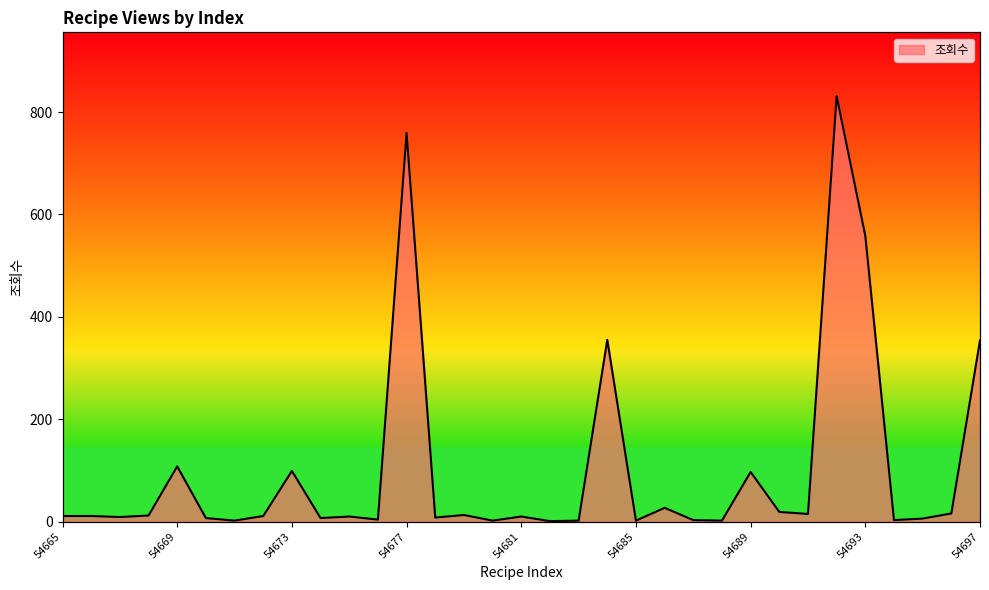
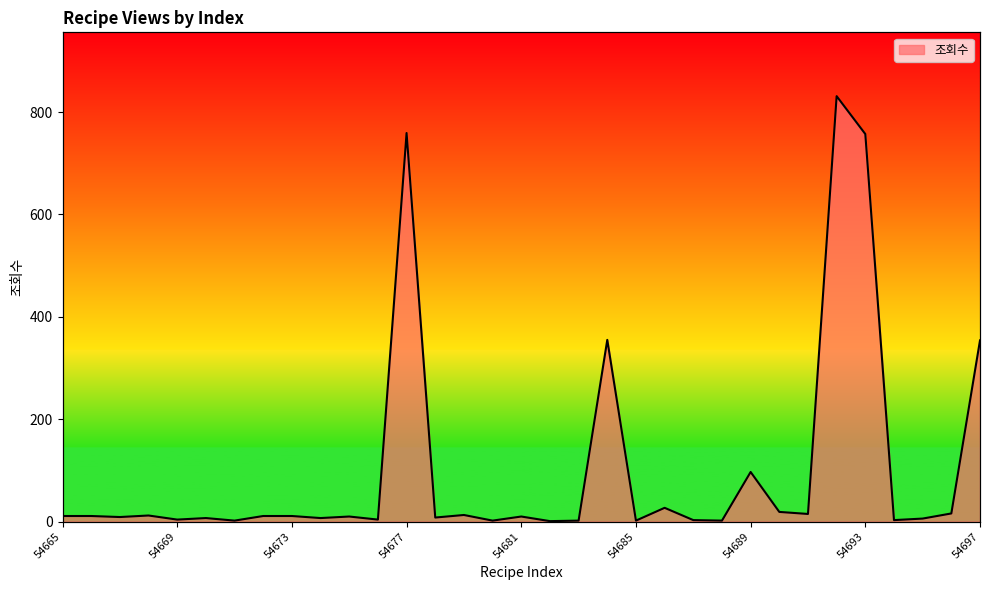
54669: 110 -> 0
54673: 100 -> 10
54693: 560 -> 760
